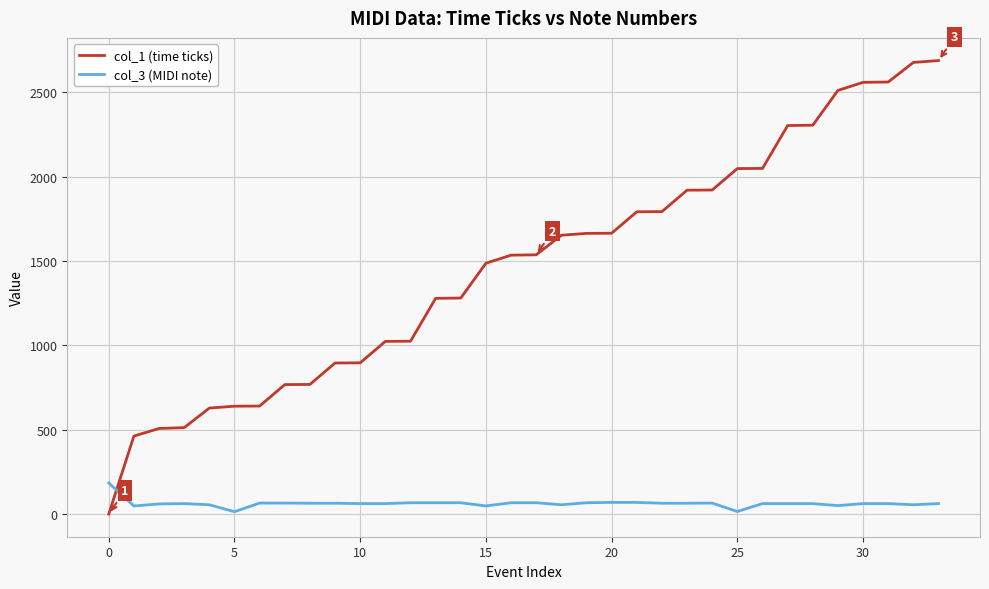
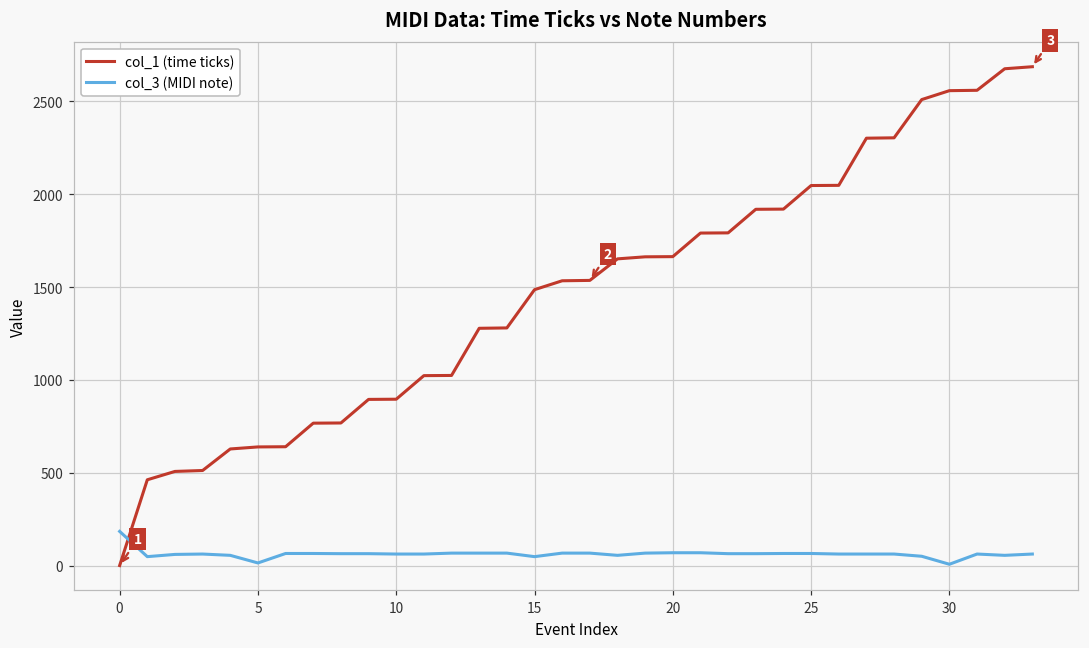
col_3 (MIDI note), 25: 20 -> 70
col_3 (MIDI note), 30: 60 -> 10
